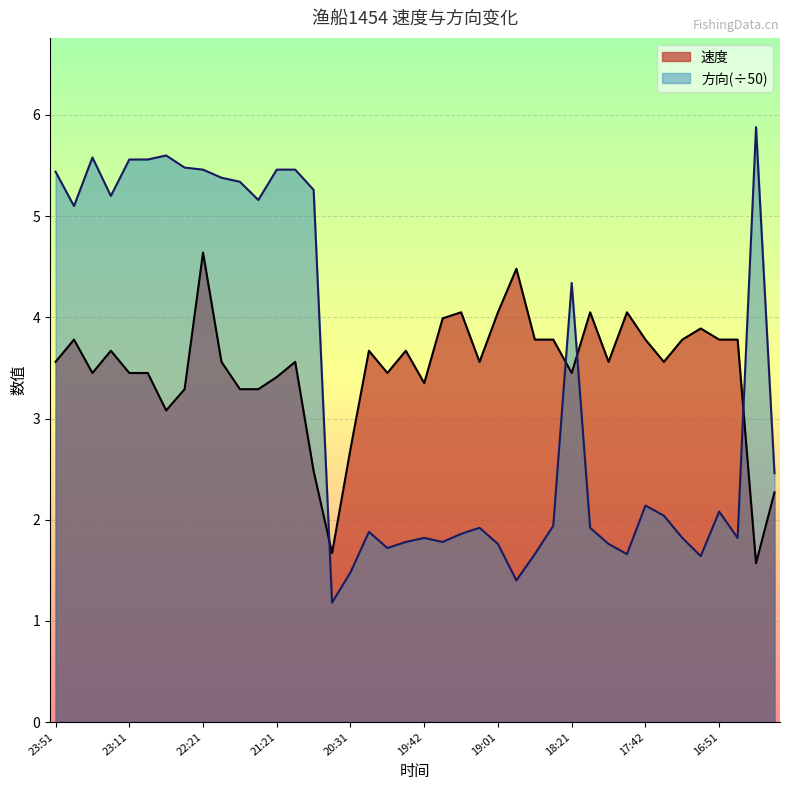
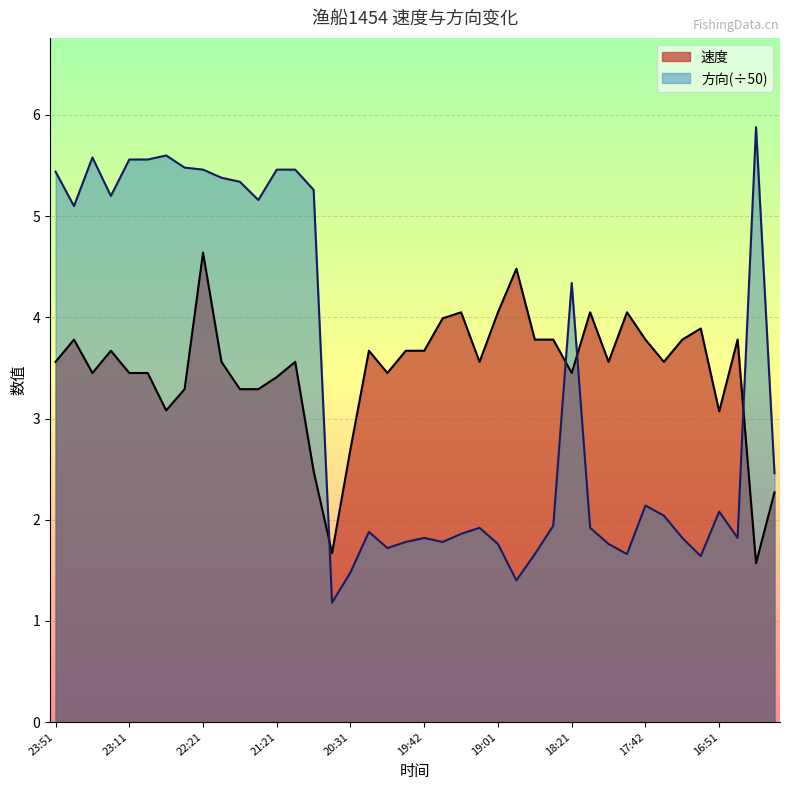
速度, 19:42: 3.35 -> 3.67
速度, 16:51: 3.78 -> 3.07
